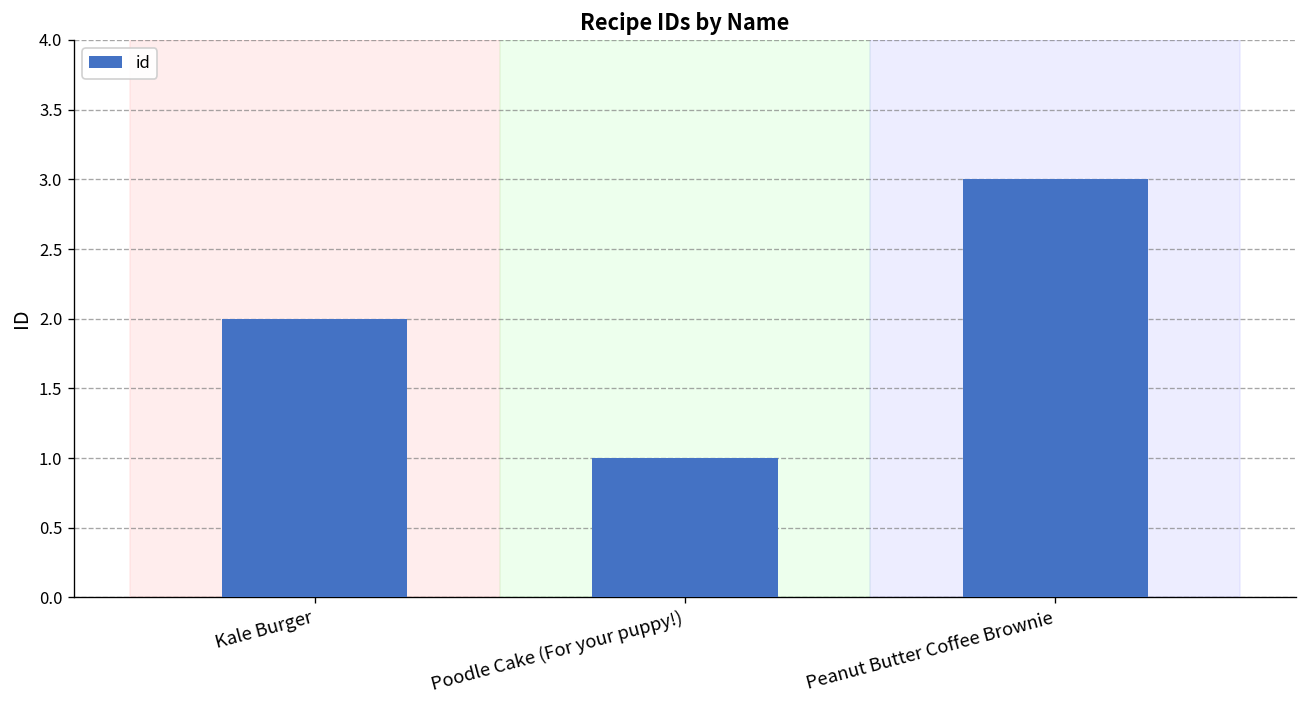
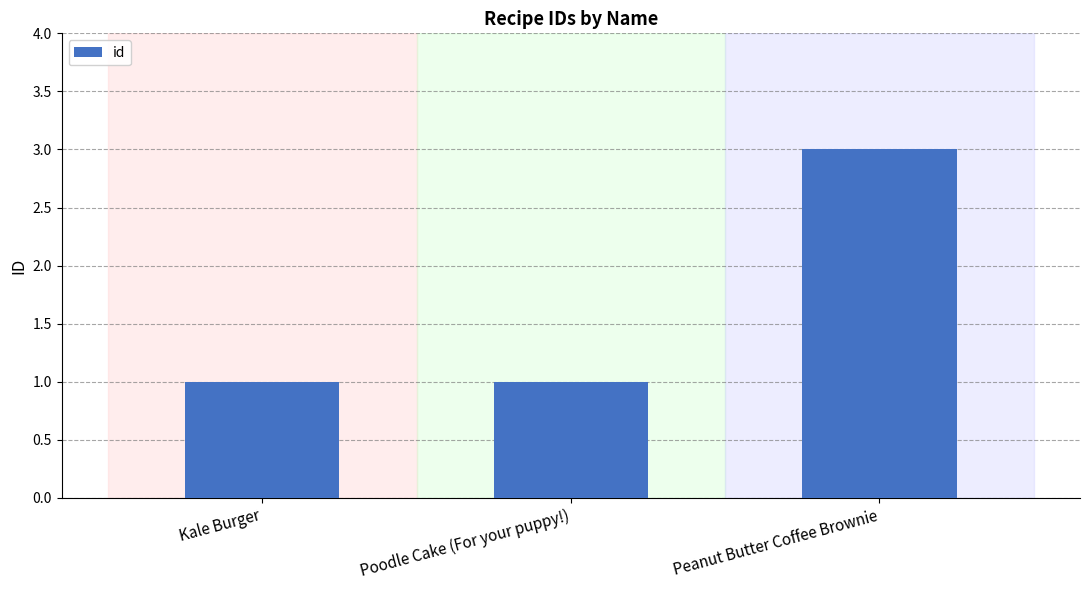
Kale Burger: 2 -> 1
